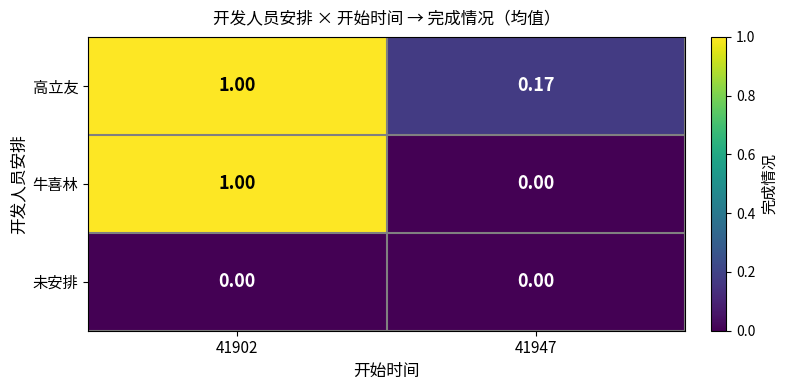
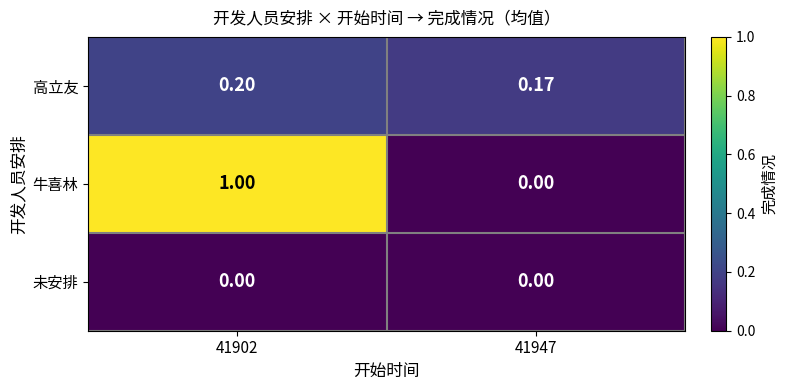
高立友, 41902: 1.00 -> 0.20
